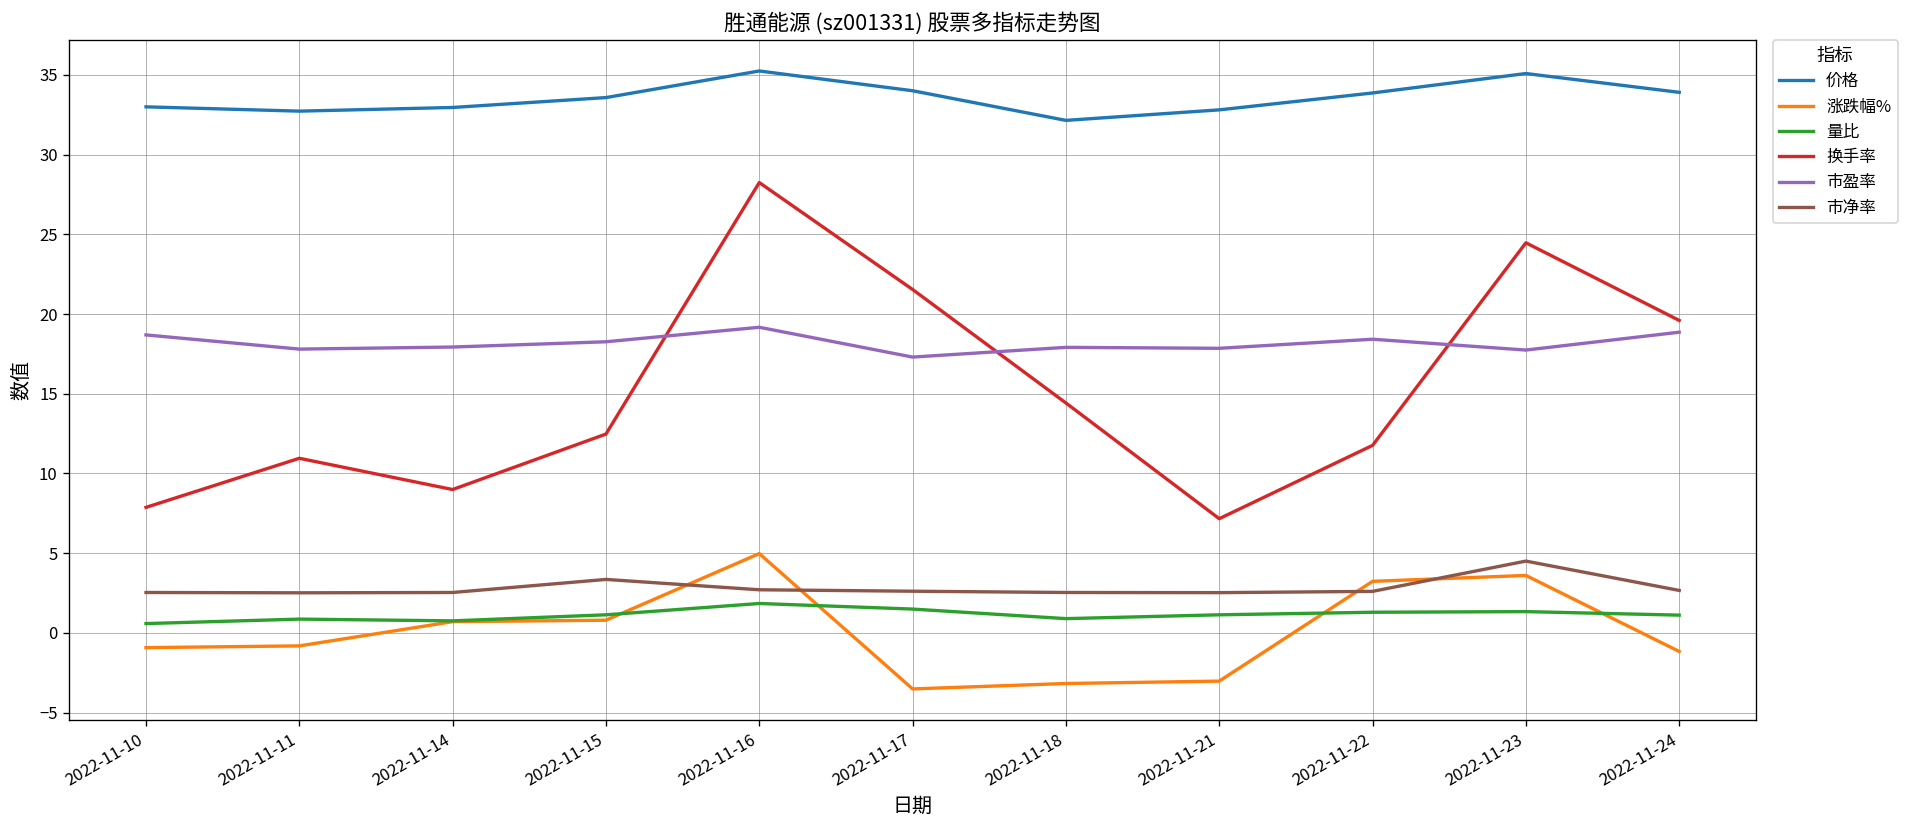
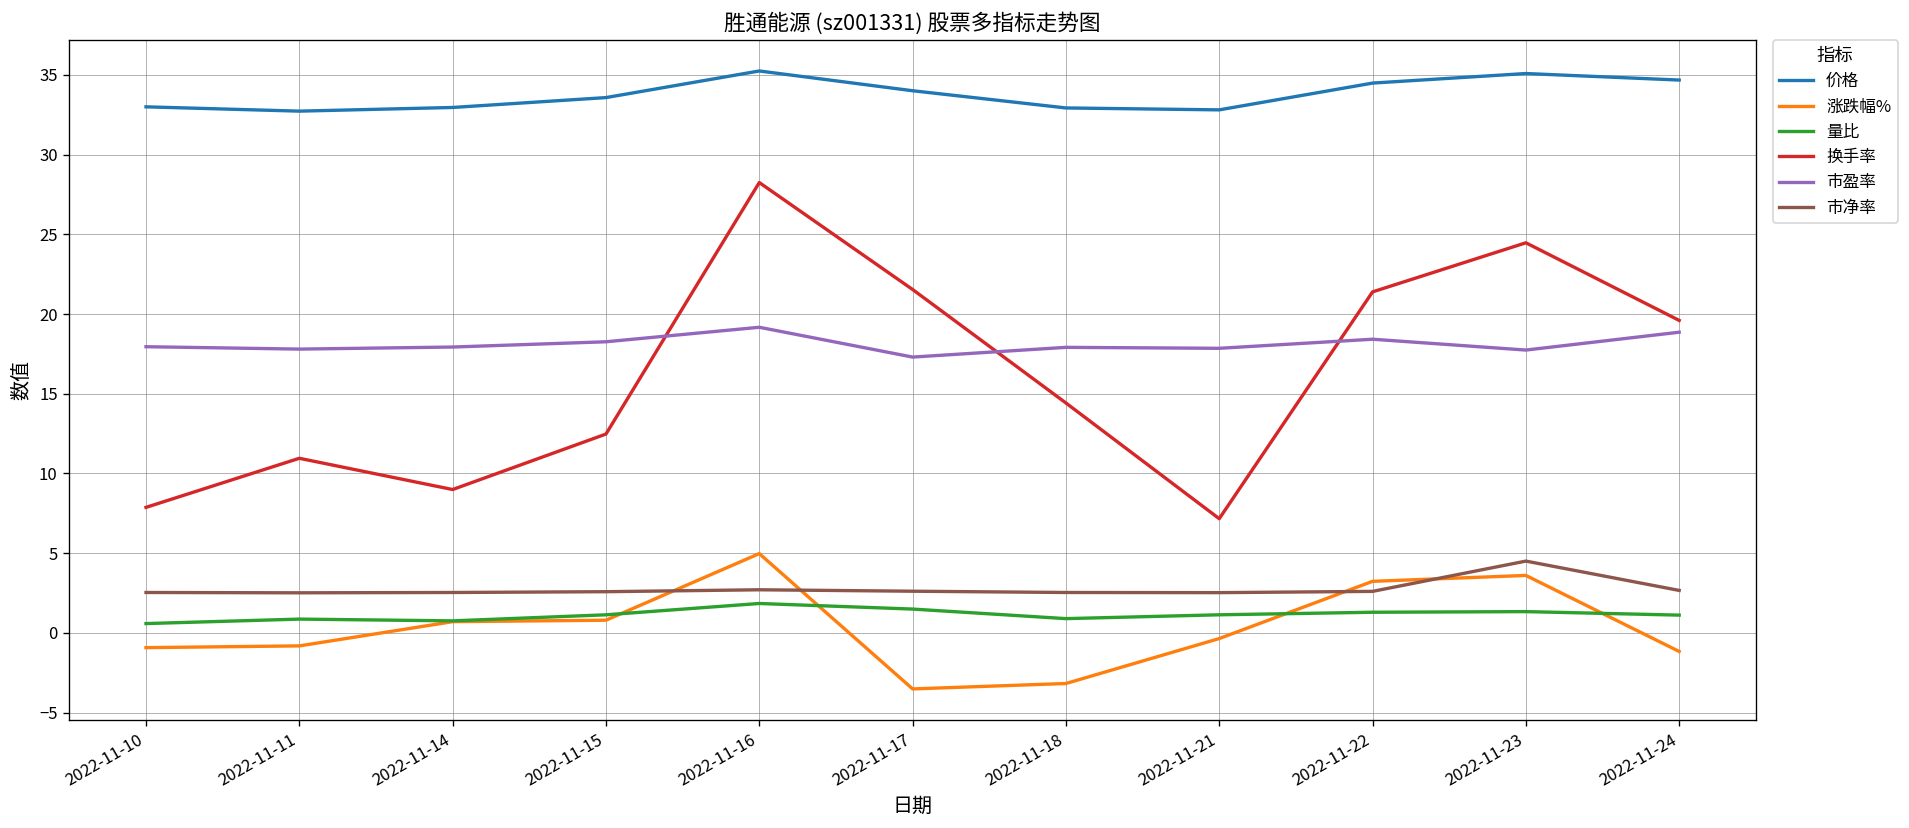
市盈率, 2022-11-10: 18.7 -> 18.0
市净率, 2022-11-15: 3.4 -> 2.6
价格, 2022-11-18: 32.2 -> 32.9
涨跌幅%, 2022-11-21: -3.0 -> -0.4
价格, 2022-11-22: 33.9 -> 34.5
换手率, 2022-11-22: 11.8 -> 21.4
价格, 2022-11-24: 33.9 -> 34.7
